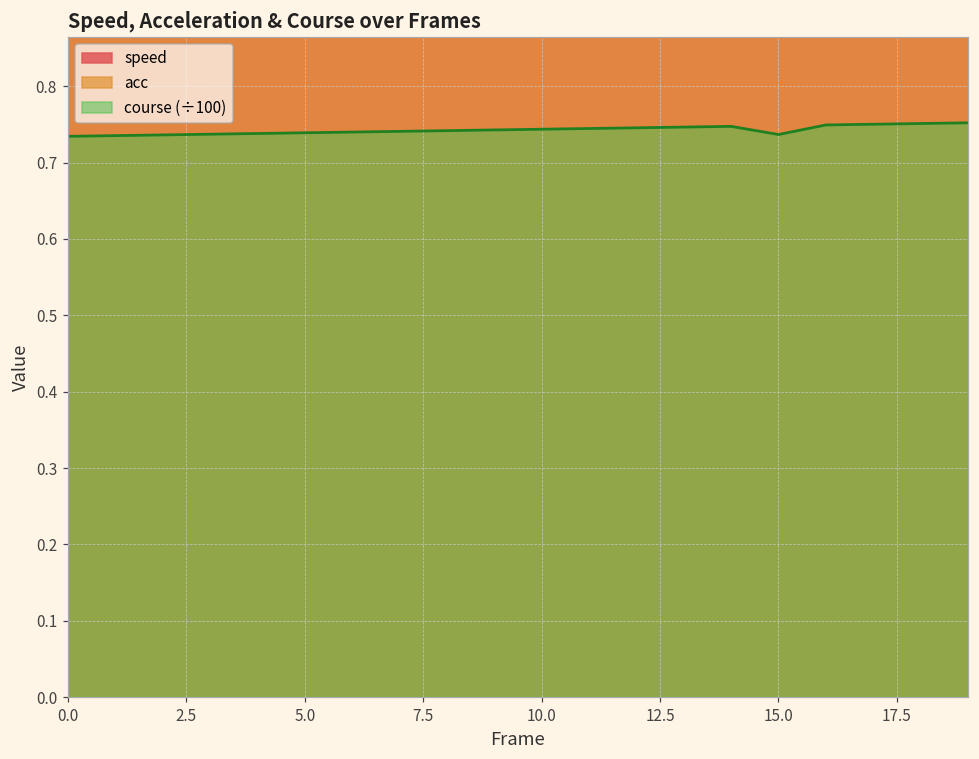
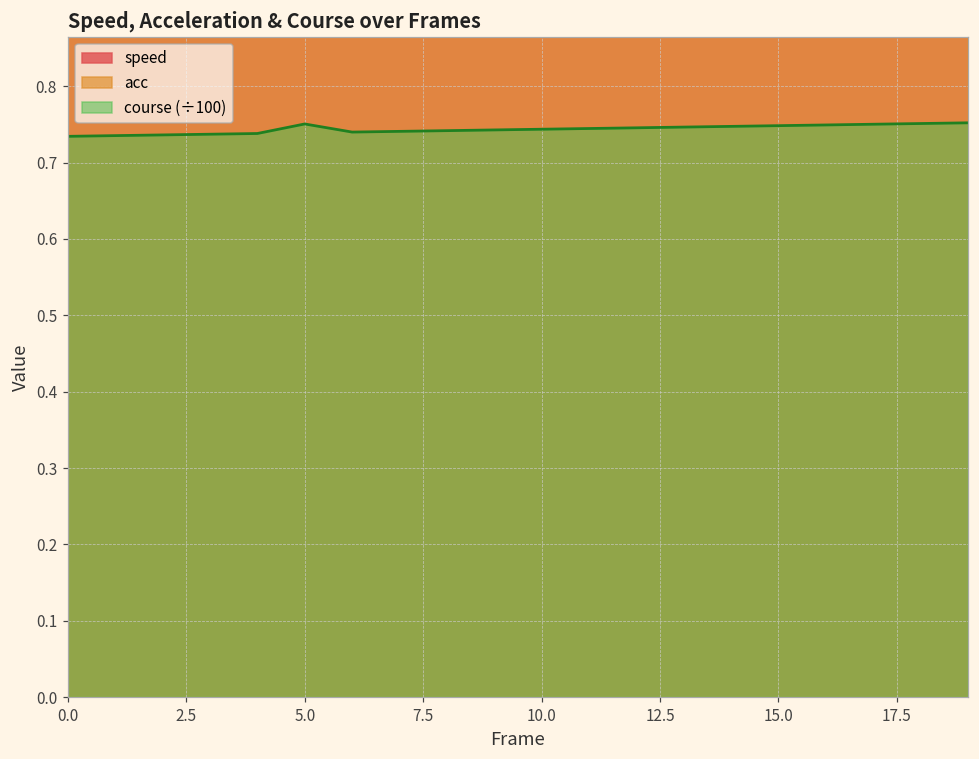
course (÷100), 5.0: 0.74 -> 0.75
course (÷100), 15.0: 0.74 -> 0.75
